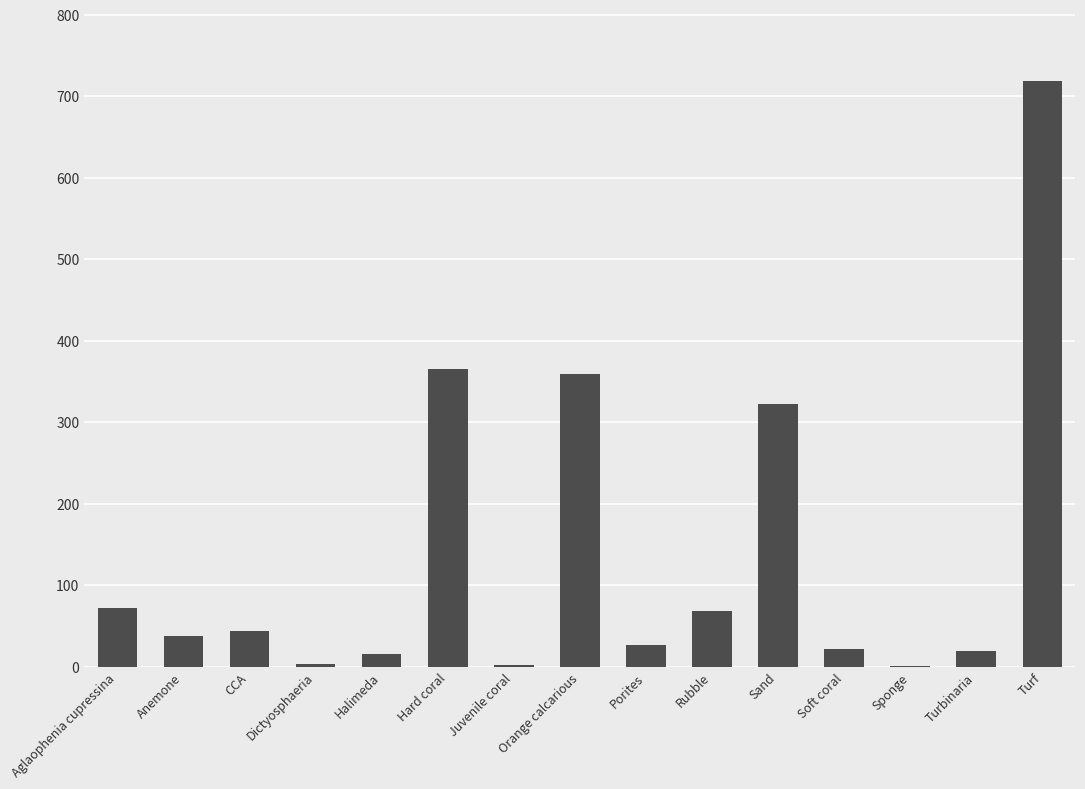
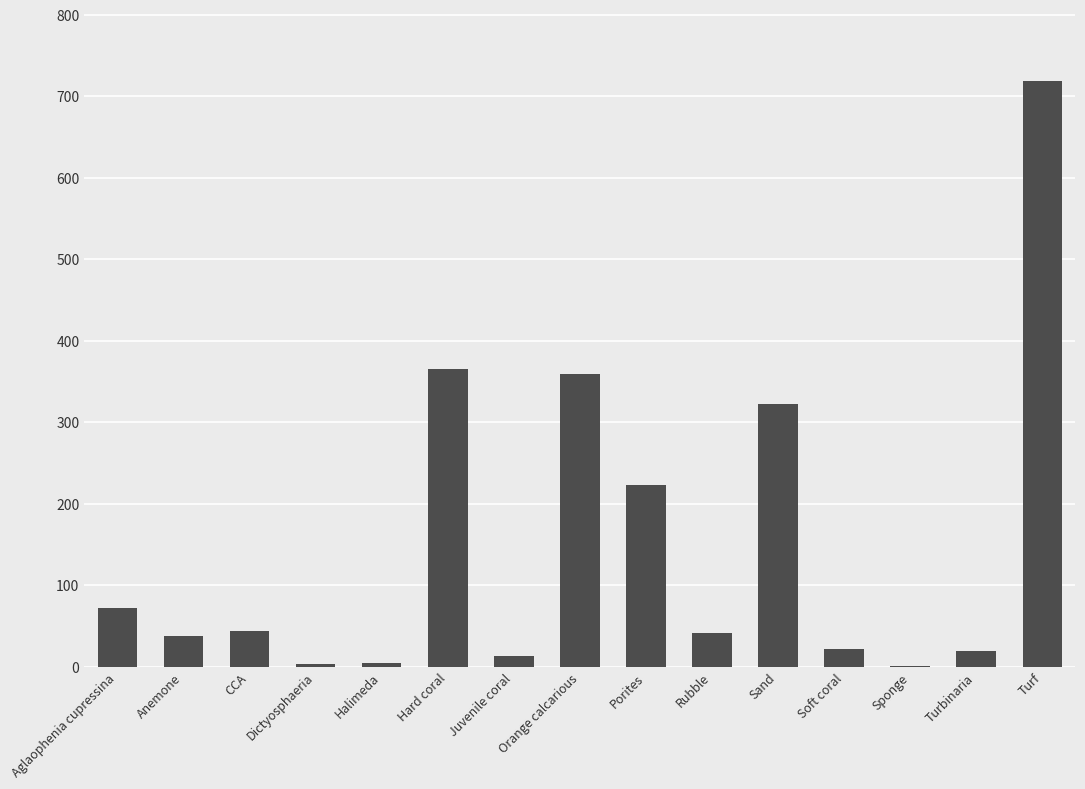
Halimeda: 20 -> 10
Juvenile coral: 0 -> 10
Porites: 30 -> 220
Rubble: 70 -> 40
